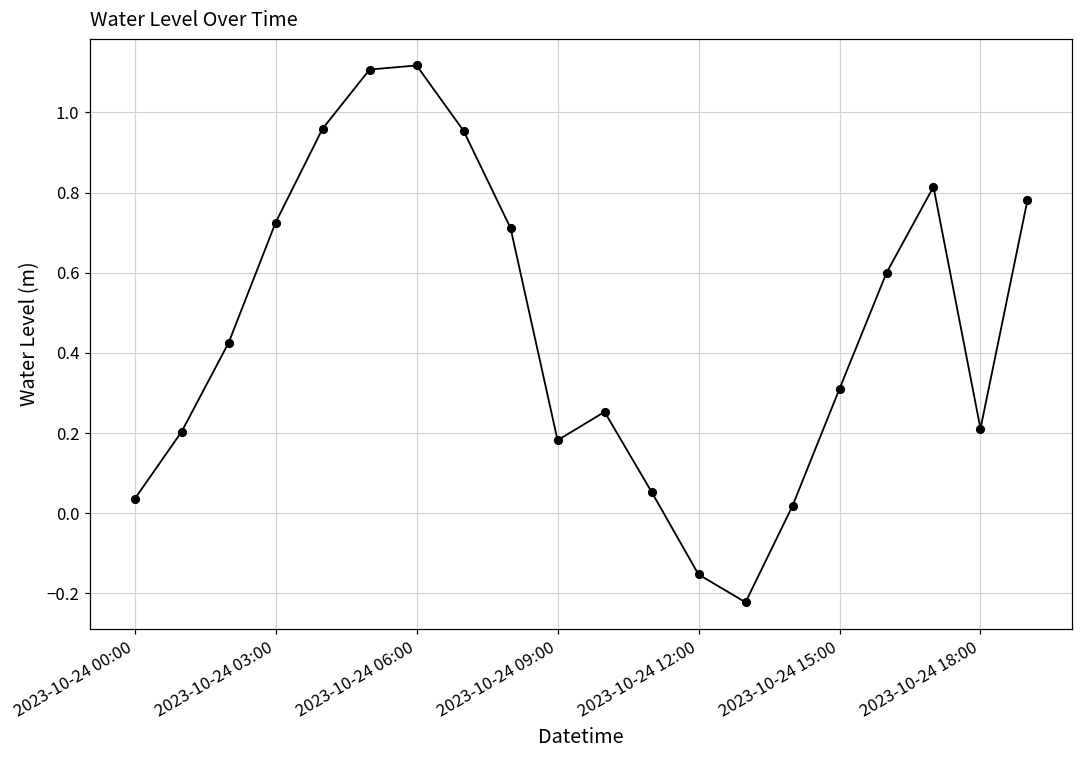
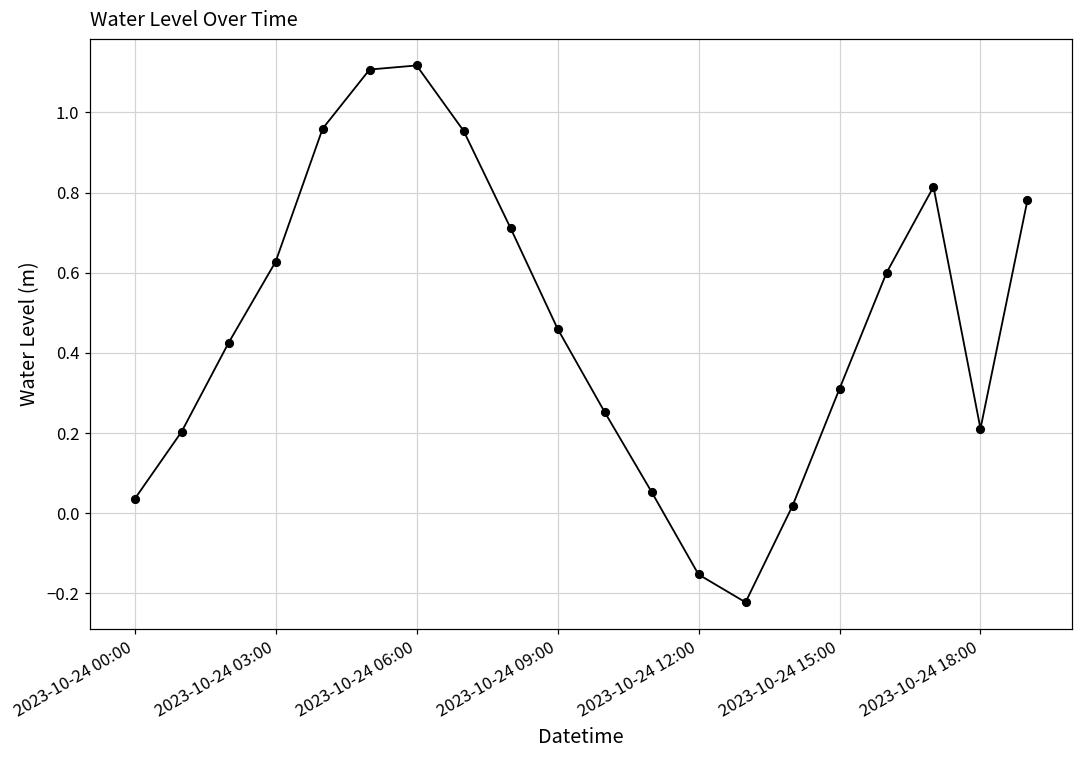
2023-10-24 03:00: 0.73 -> 0.63
2023-10-24 09:00: 0.18 -> 0.46
